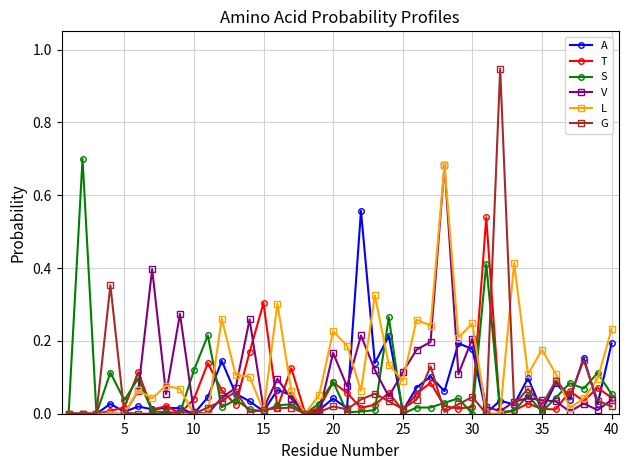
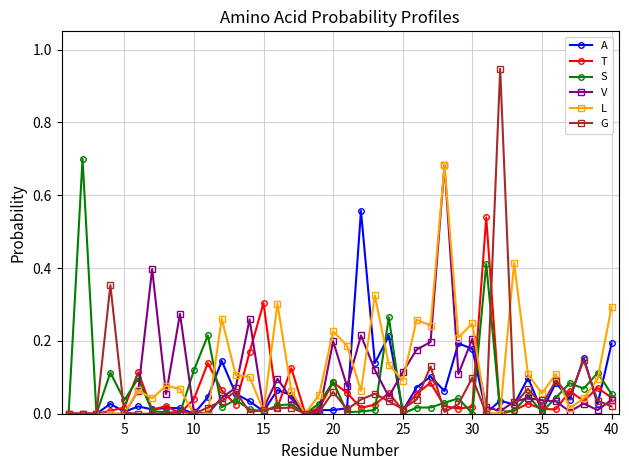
A, 20: 0.04 -> 0.01
V, 20: 0.17 -> 0.20
G, 20: 0.02 -> 0.06
G, 30: 0.05 -> 0.10
L, 35: 0.18 -> 0.06
L, 40: 0.23 -> 0.29
